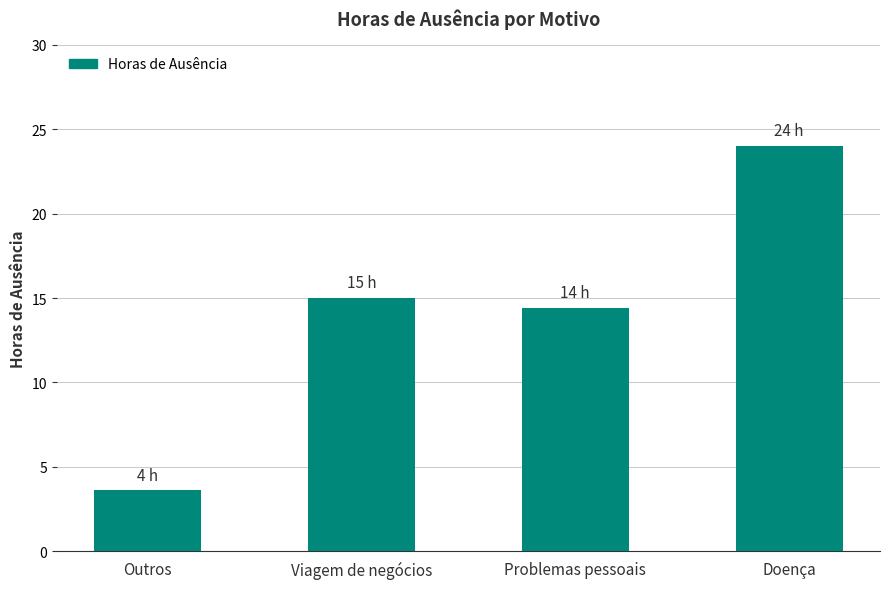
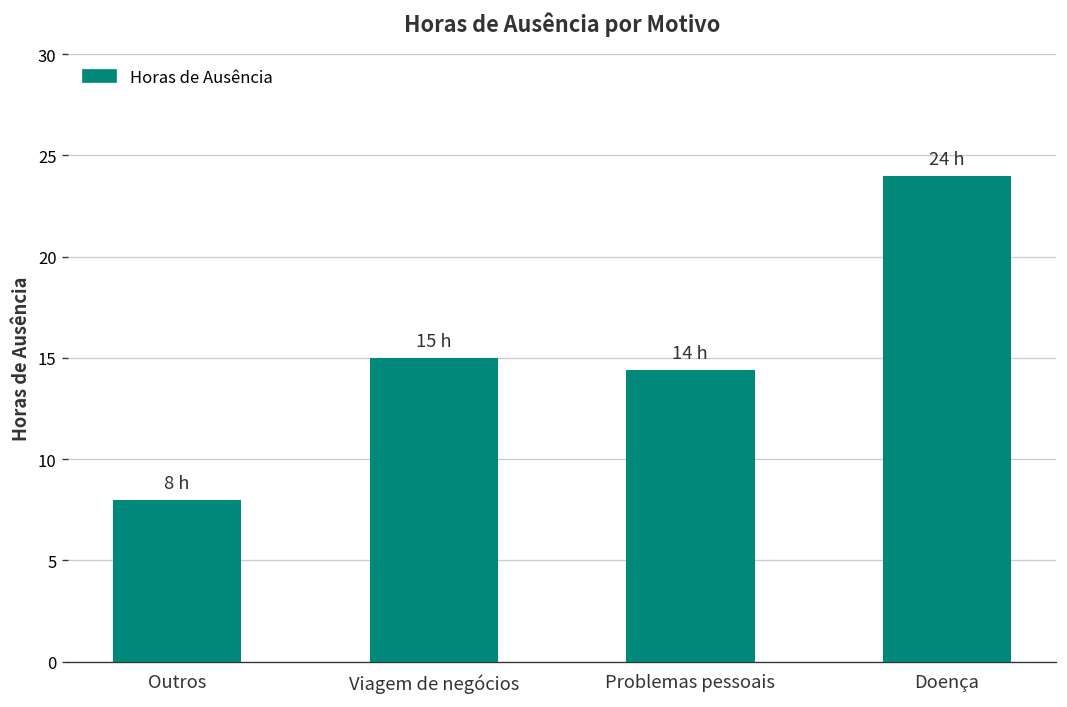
Outros: 4 -> 8
